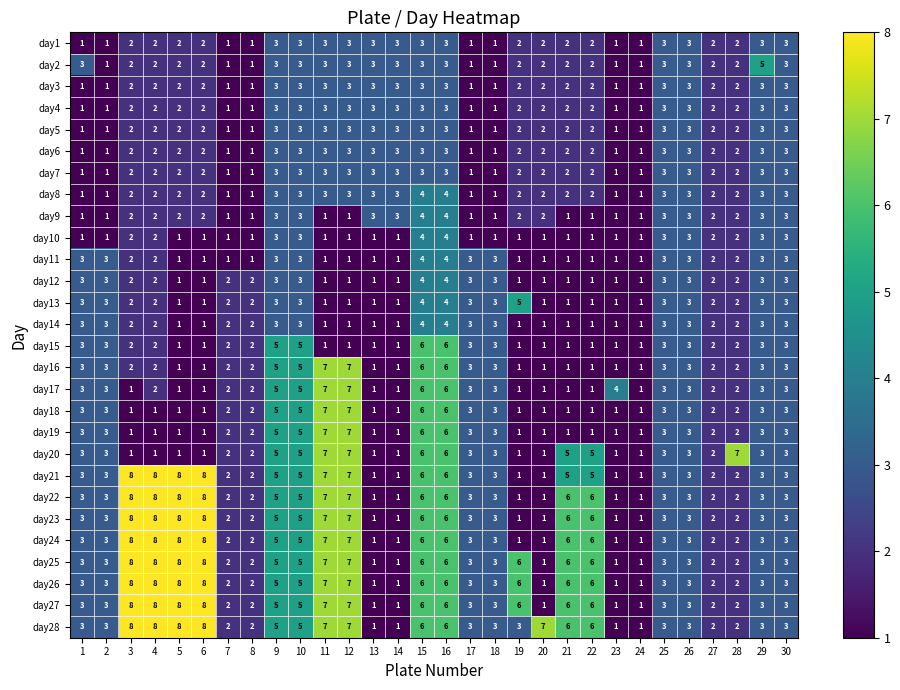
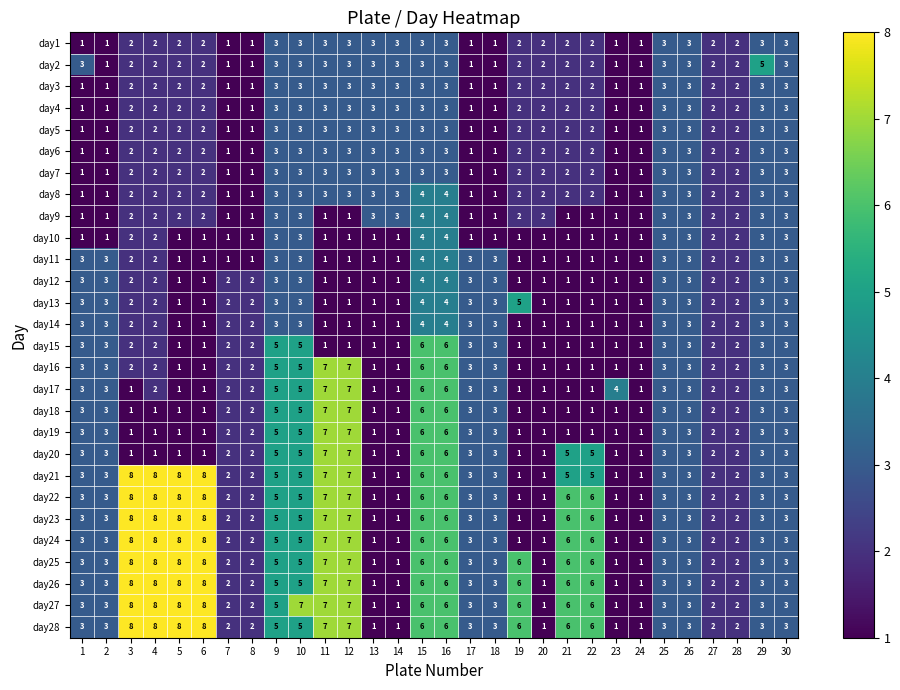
day20, 28: 7 -> 2
day27, 10: 5 -> 7
day28, 19: 3 -> 6
day28, 20: 7 -> 1
